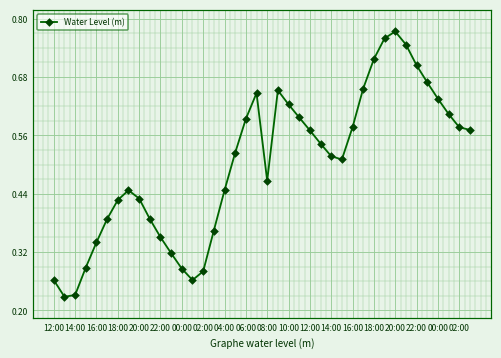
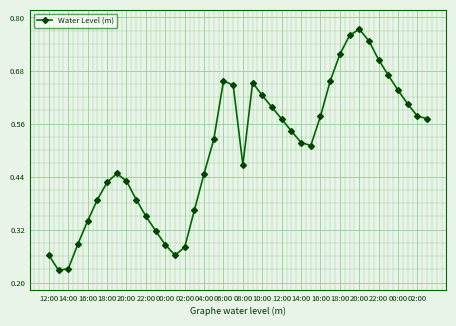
06:00: 0.59 -> 0.66
